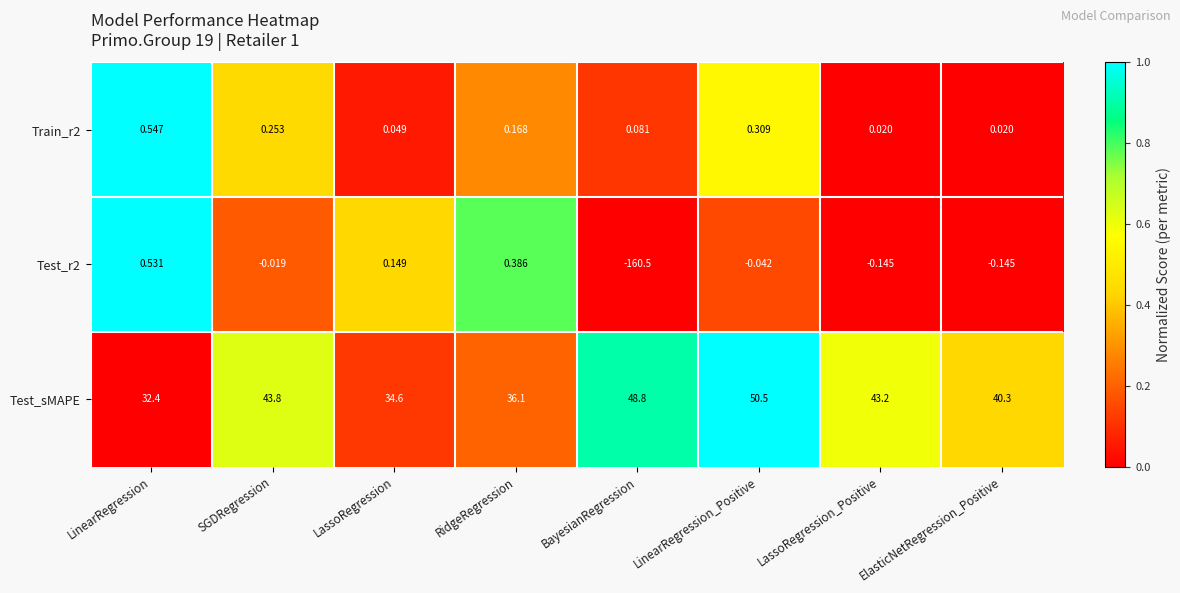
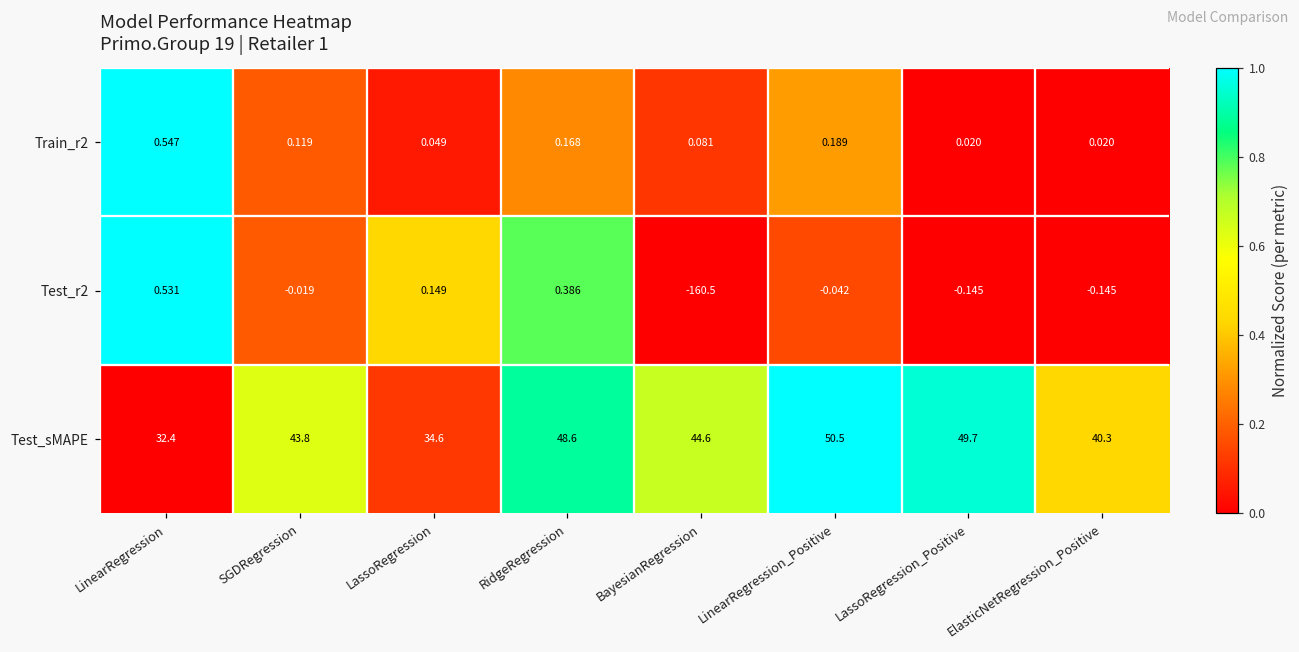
Train_r2, SGDRegression: 0.253 -> 0.119
Train_r2, LinearRegression_Positive: 0.309 -> 0.189
Test_sMAPE, RidgeRegression: 36.1 -> 48.6
Test_sMAPE, BayesianRegression: 48.8 -> 44.6
Test_sMAPE, LassoRegression_Positive: 43.2 -> 49.7
